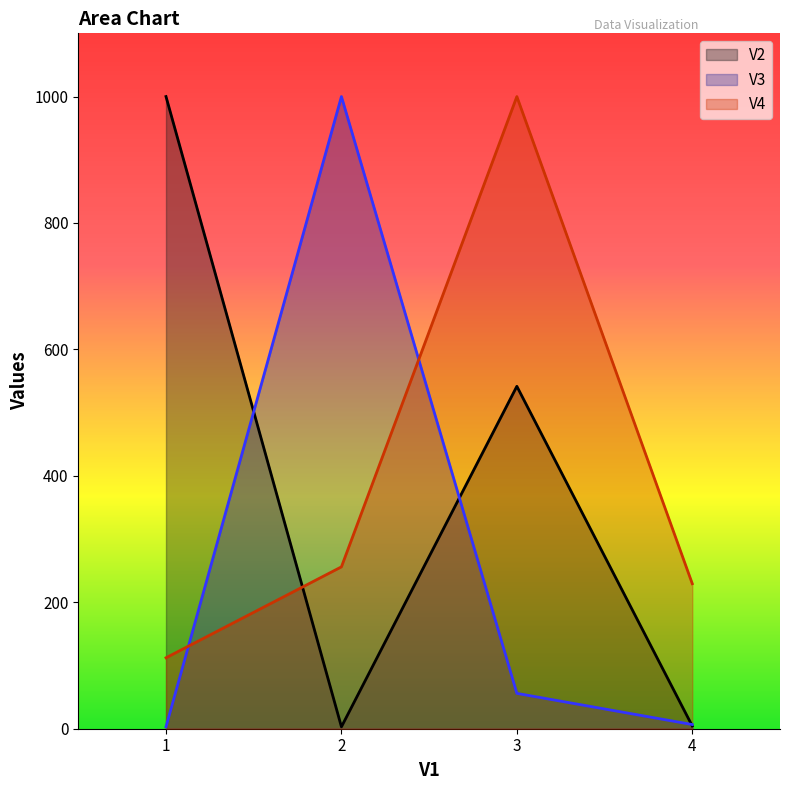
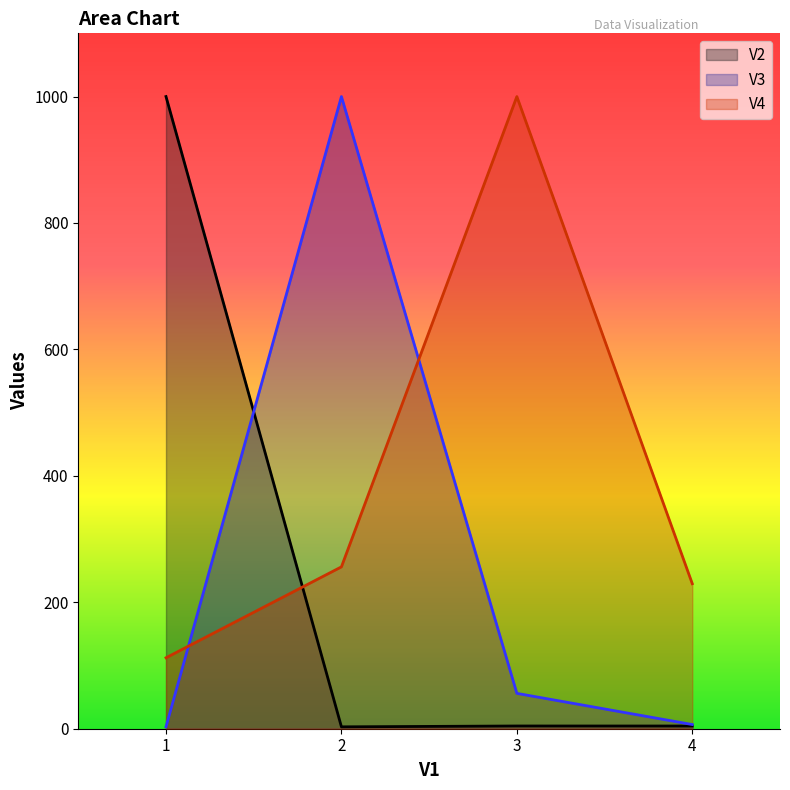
V2, 3: 540 -> 0
